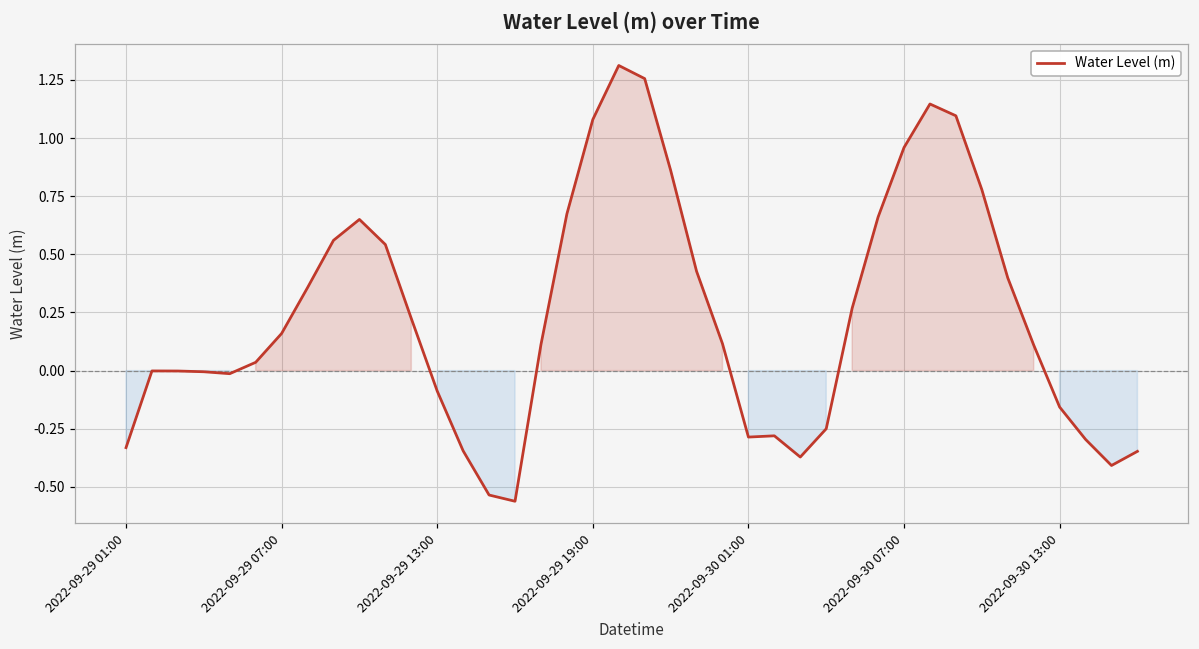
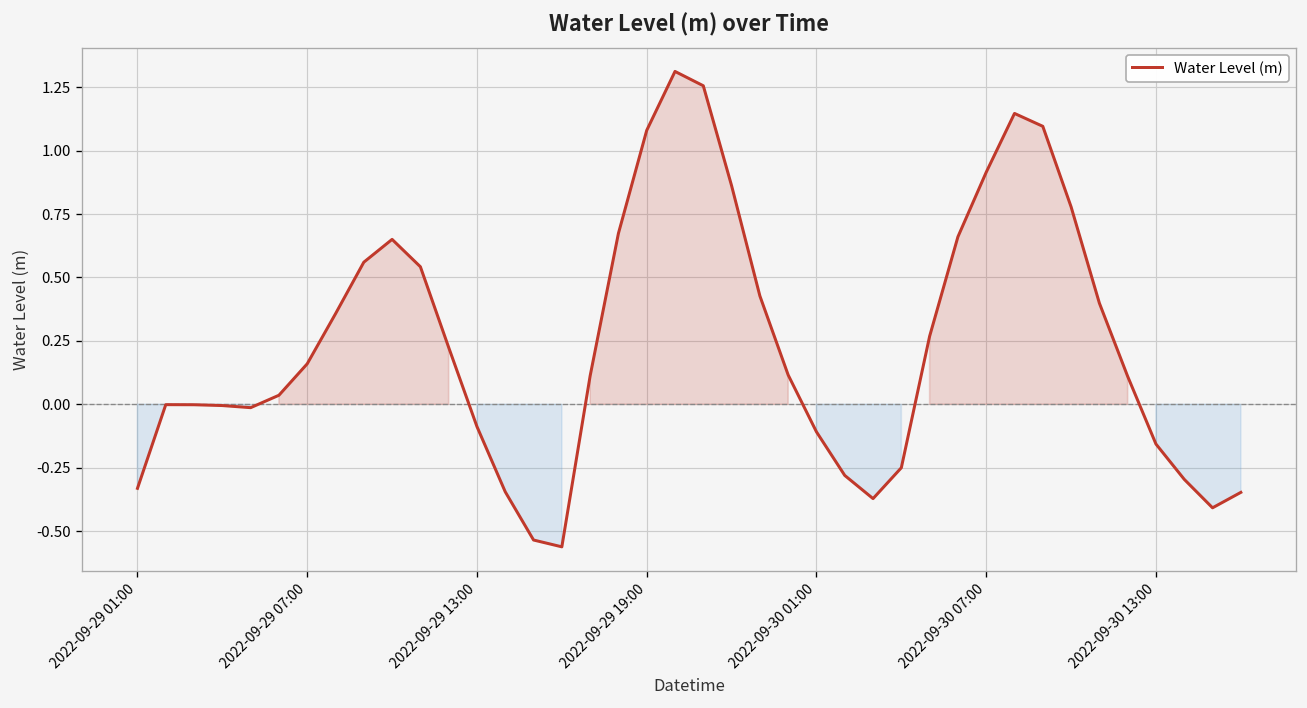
2022-09-30 01:00: -0.29 -> -0.11
2022-09-30 07:00: 0.96 -> 0.91
